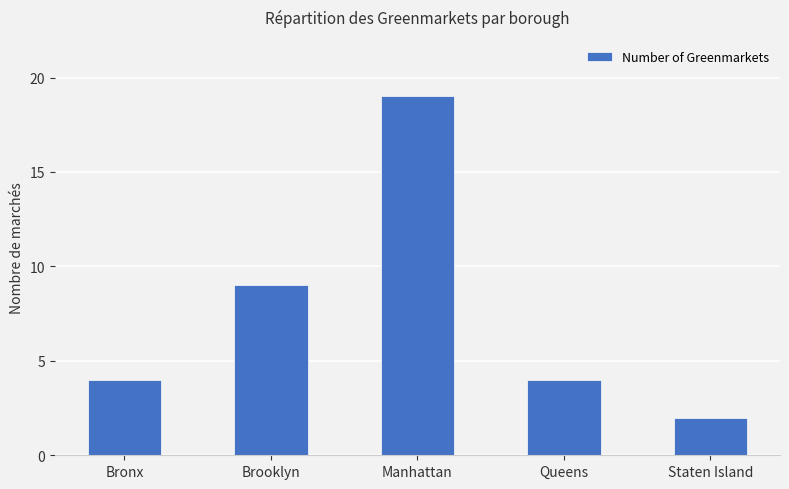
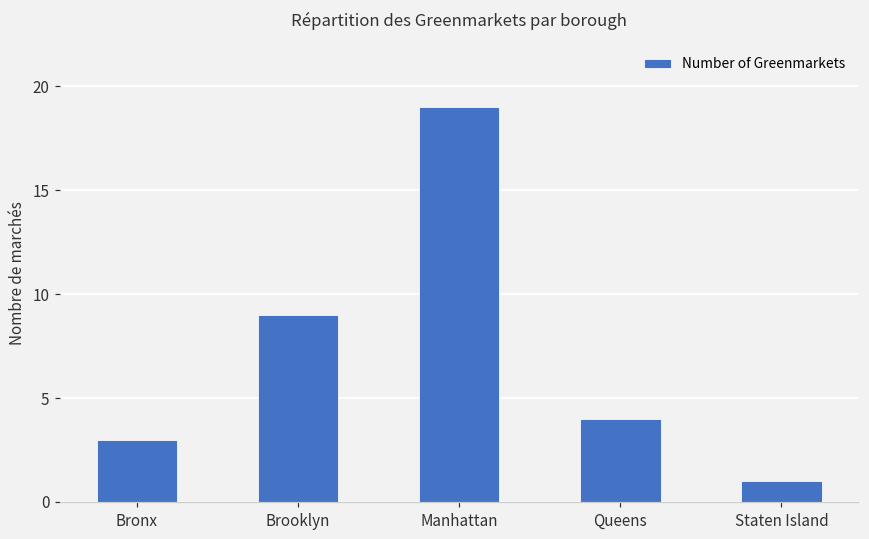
Bronx: 4 -> 3
Staten Island: 2 -> 1
